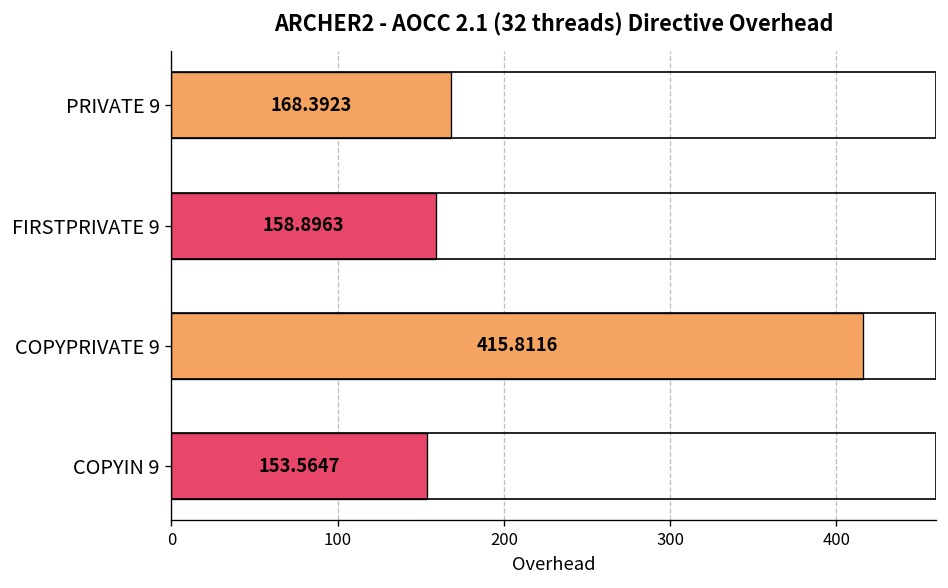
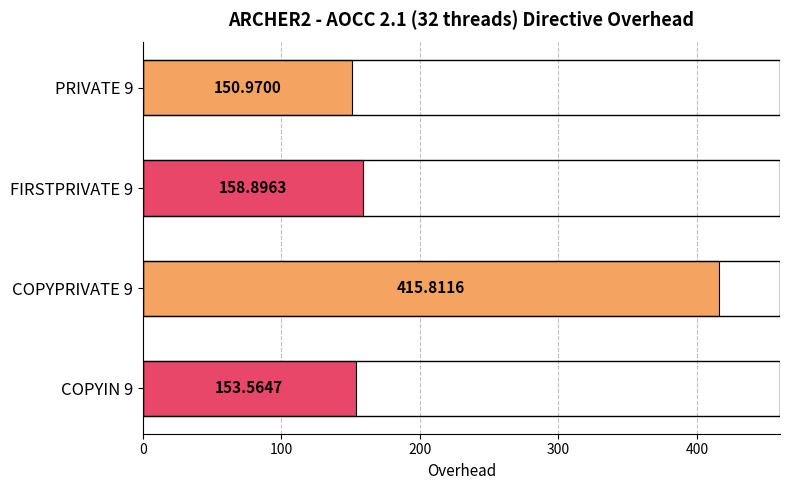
PRIVATE 9: 168.3923 -> 150.9700
